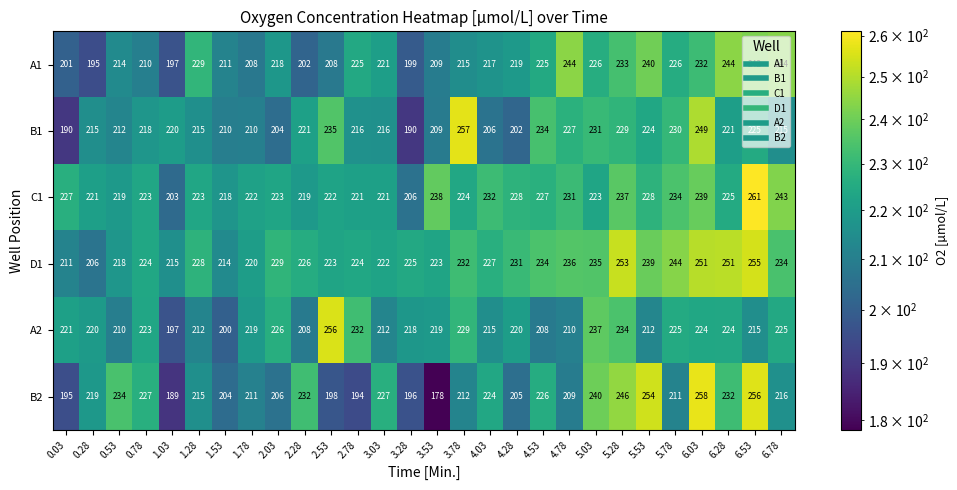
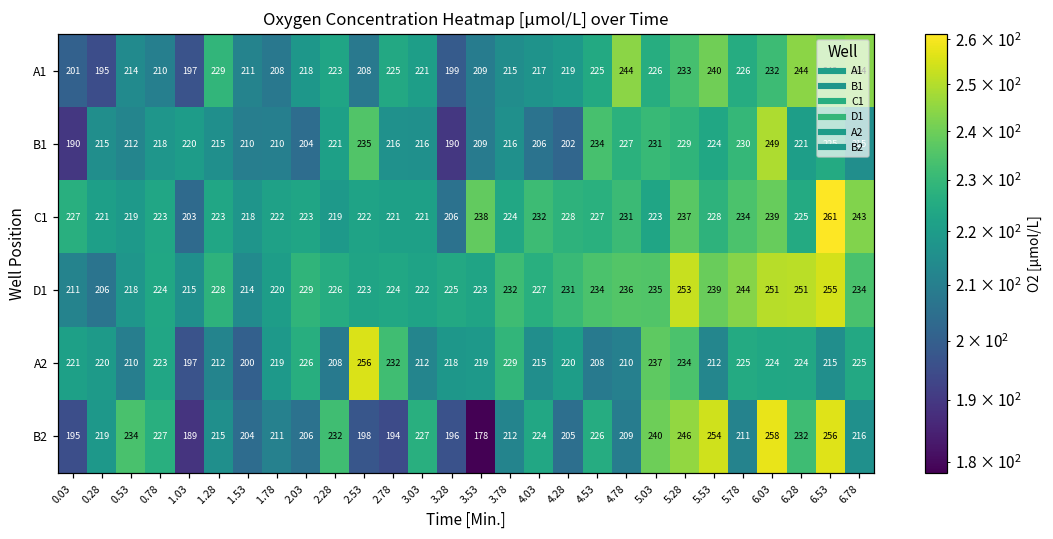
A1, 2.28: 202 -> 223
B1, 3.78: 257 -> 216
